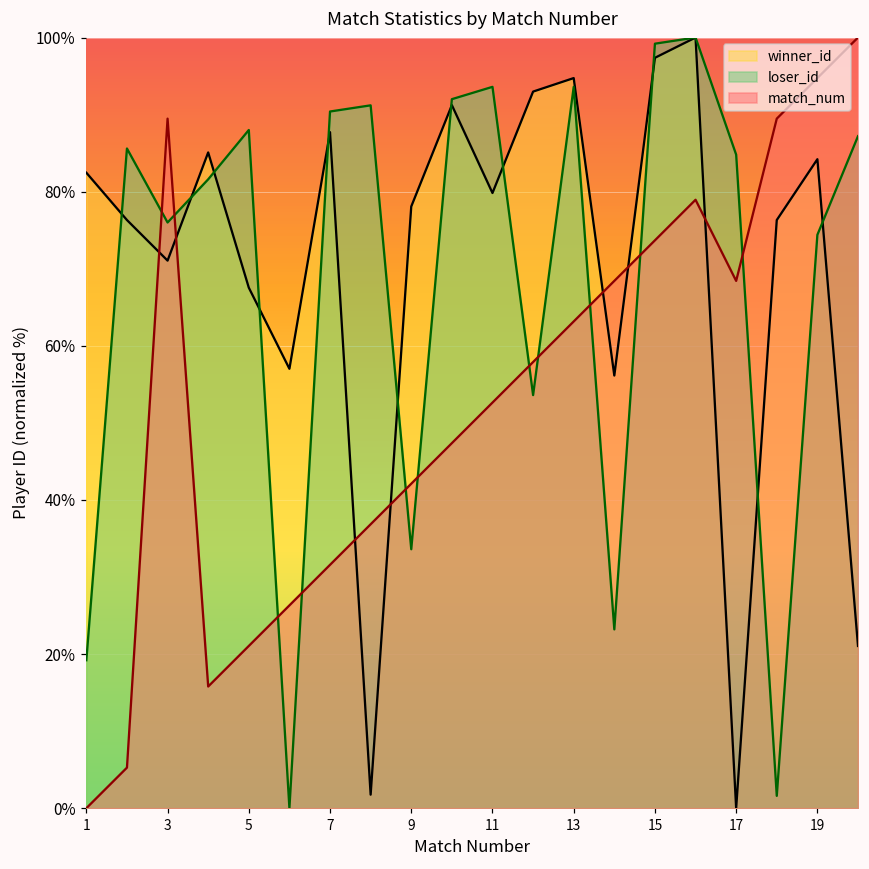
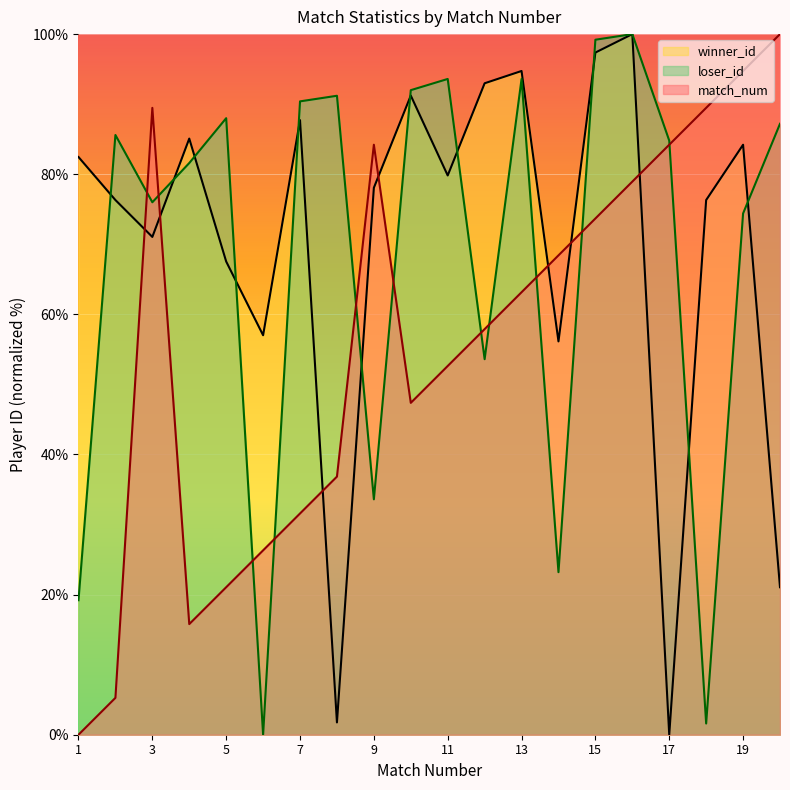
match_num, 9: 42% -> 84%
match_num, 17: 68% -> 84%
